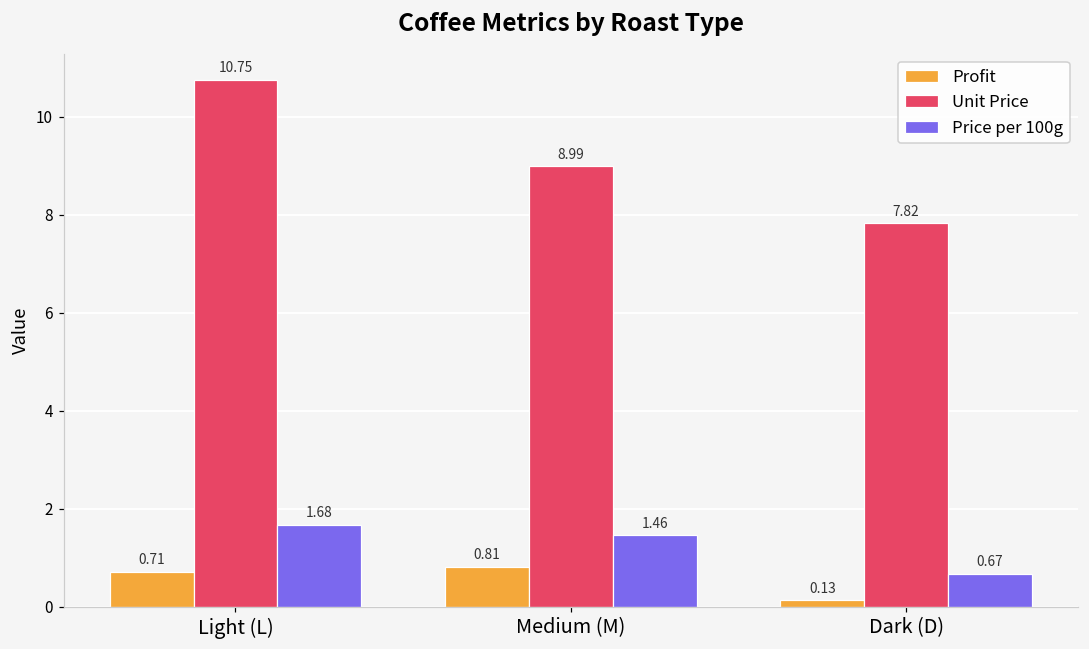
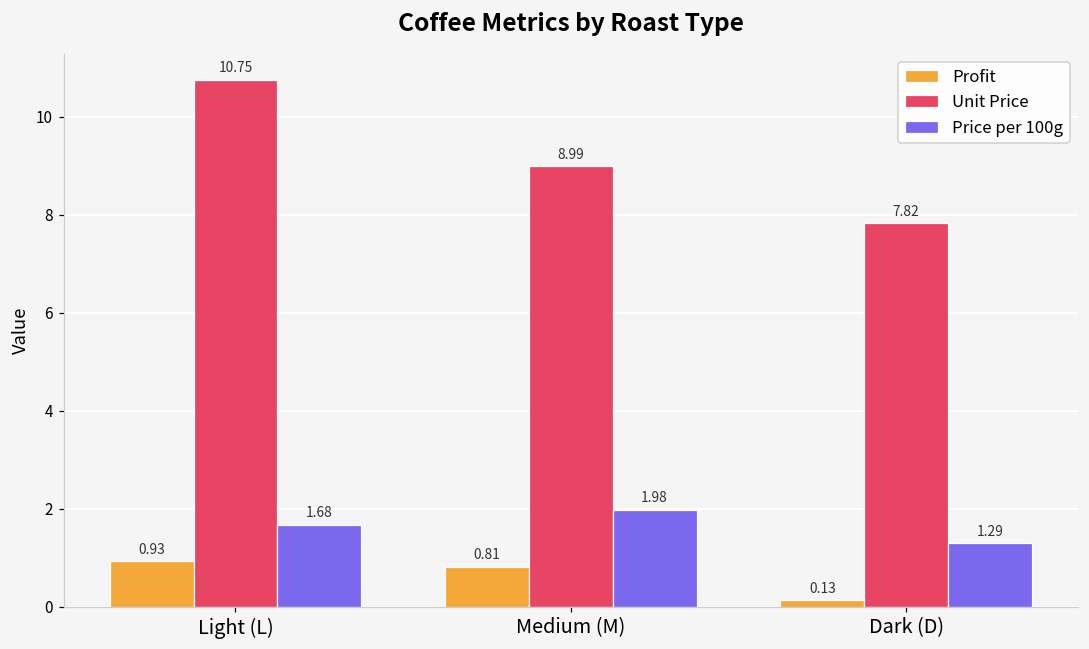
Profit, Light (L): 0.71 -> 0.93
Price per 100g, Medium (M): 1.46 -> 1.98
Price per 100g, Dark (D): 0.67 -> 1.29
